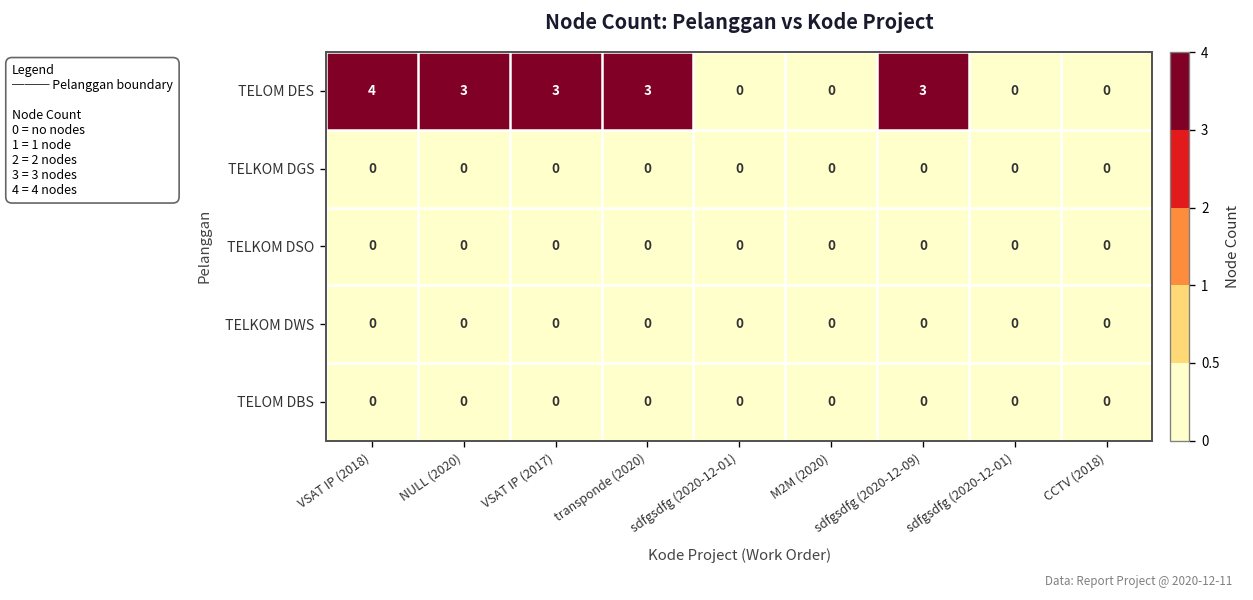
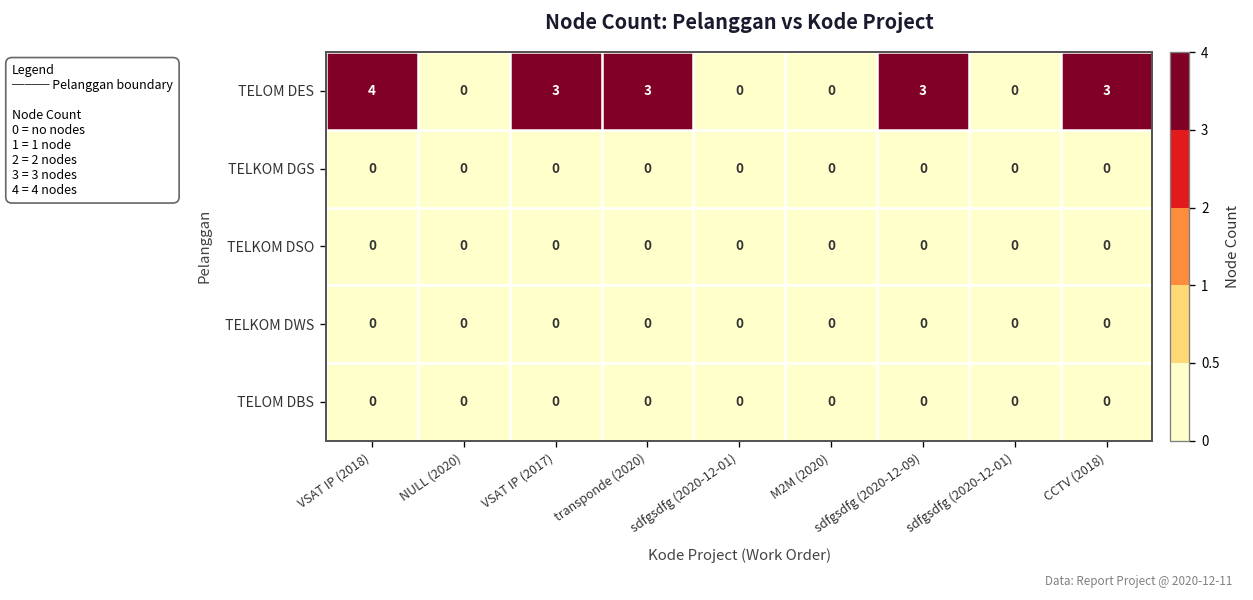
TELOM DES, NULL (2020): 3 -> 0
TELOM DES, CCTV (2018): 0 -> 3
